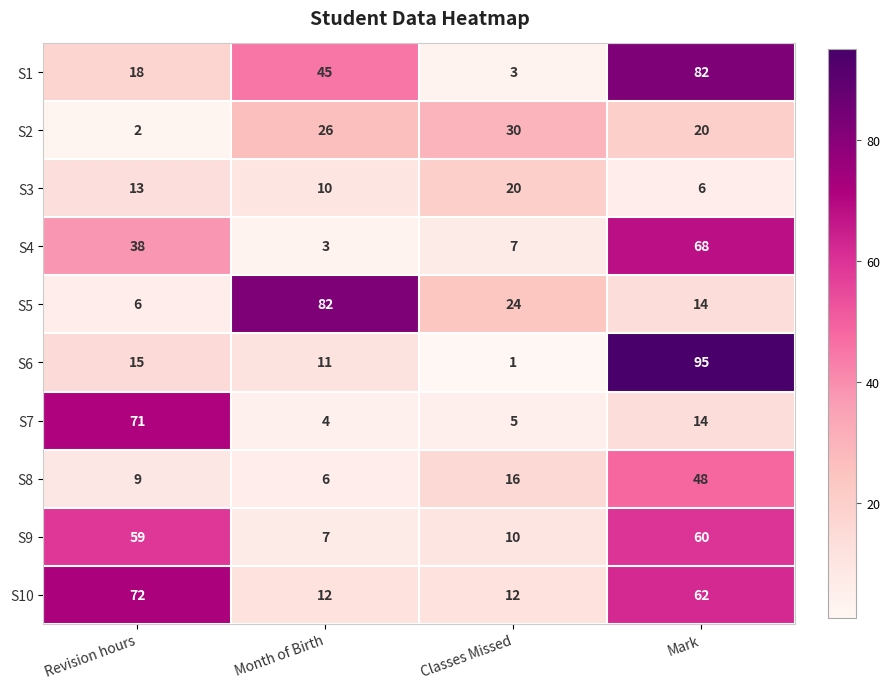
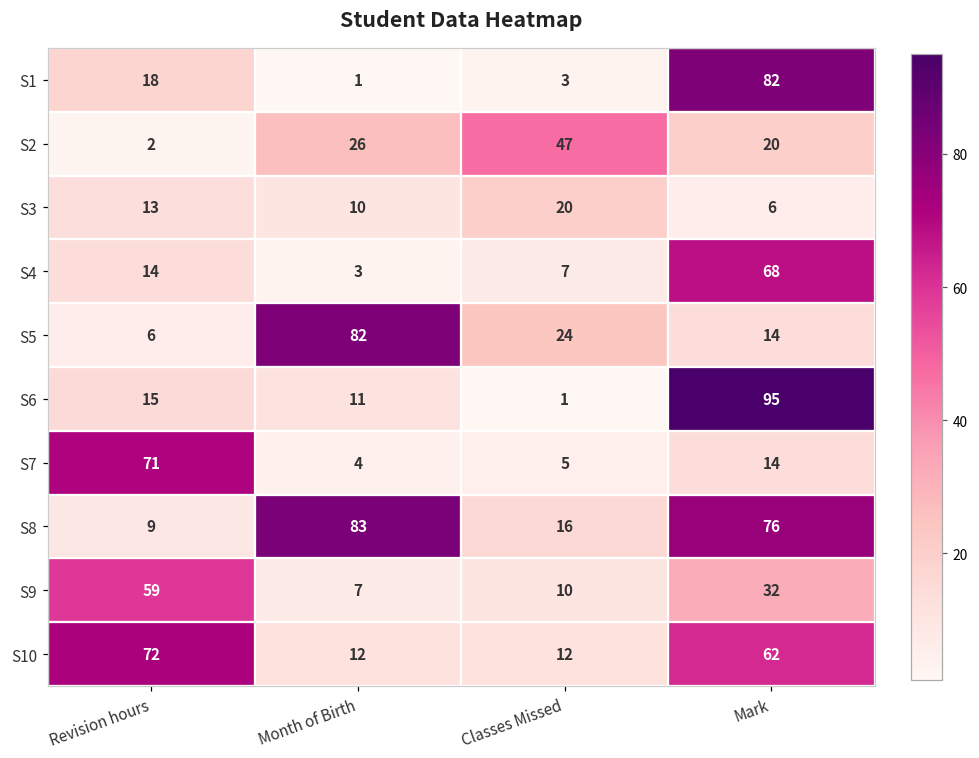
S1, Month of Birth: 45 -> 1
S2, Classes Missed: 30 -> 47
S4, Revision hours: 38 -> 14
S8, Month of Birth: 6 -> 83
S8, Mark: 48 -> 76
S9, Mark: 60 -> 32
